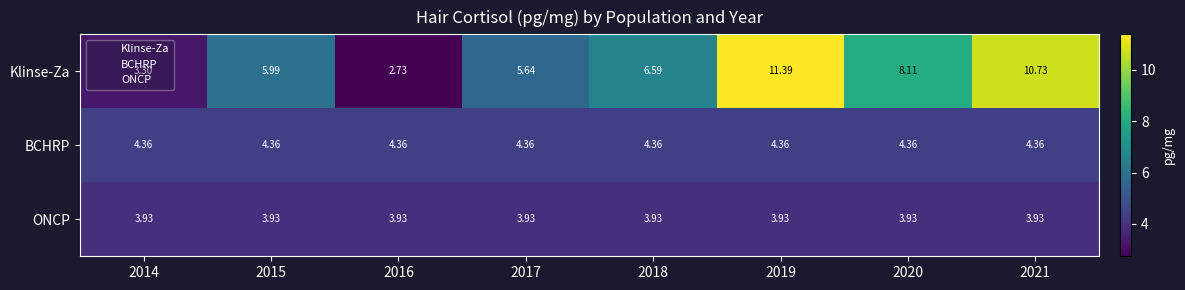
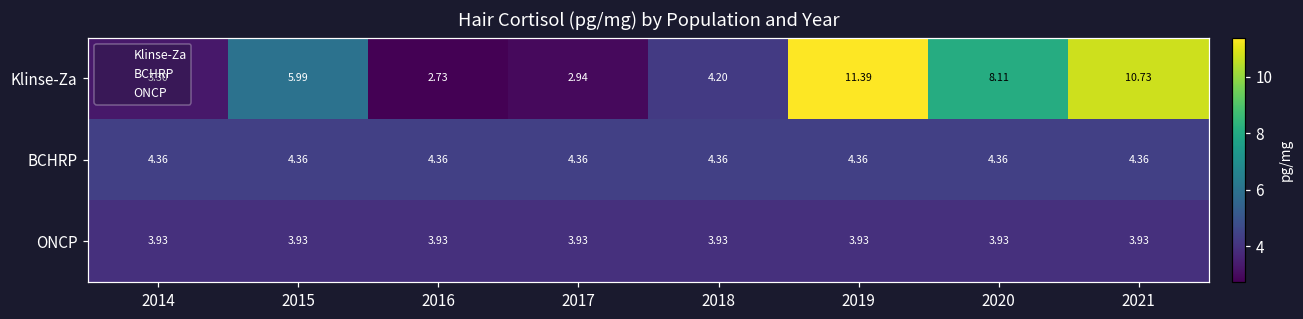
Klinse-Za, 2017: 5.64 -> 2.94
Klinse-Za, 2018: 6.59 -> 4.20
